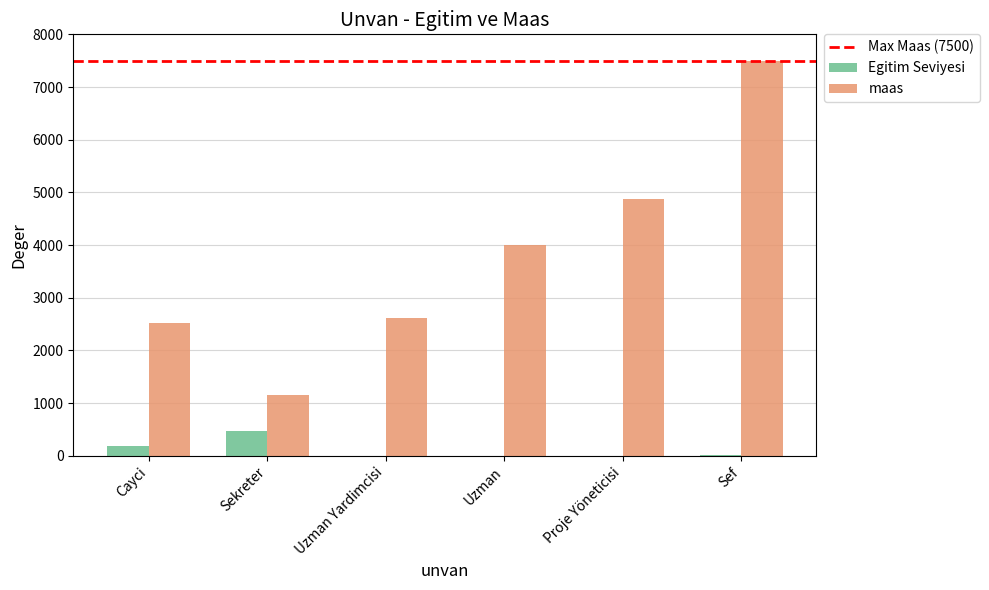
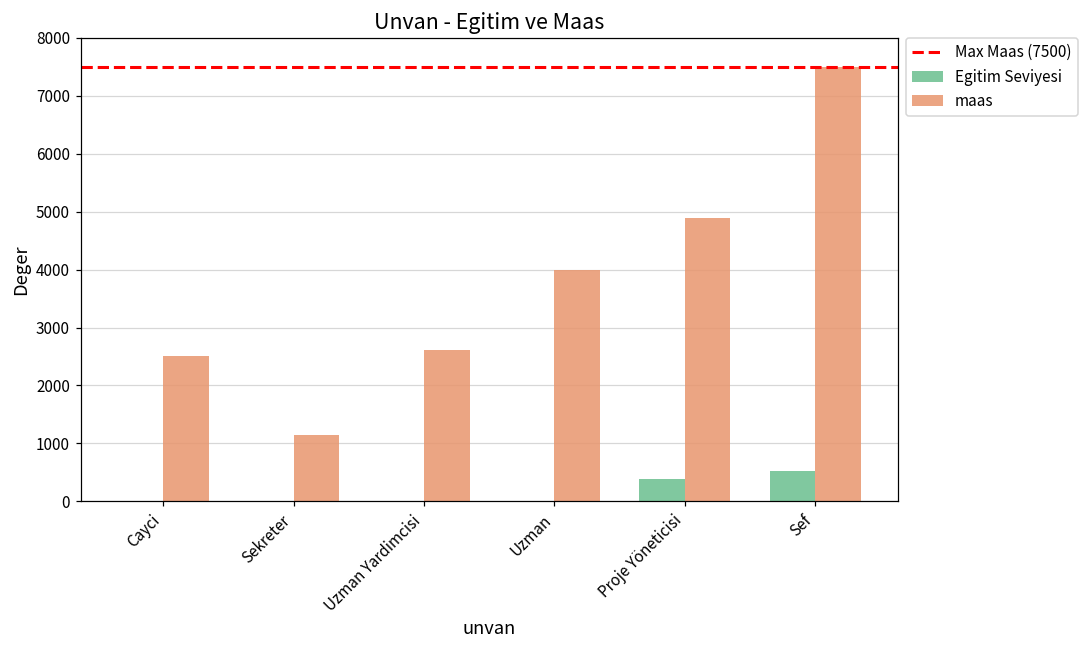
Egitim Seviyesi, Cayci: 200 -> 0
Egitim Seviyesi, Sekreter: 500 -> 0
Egitim Seviyesi, Proje Yöneticisi: 0 -> 400
Egitim Seviyesi, Sef: 0 -> 500
